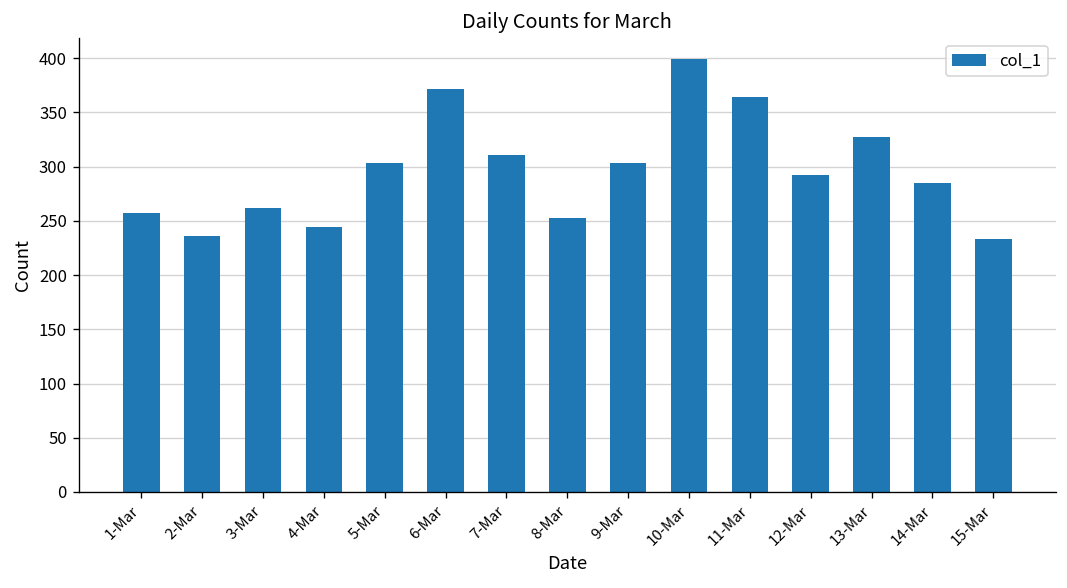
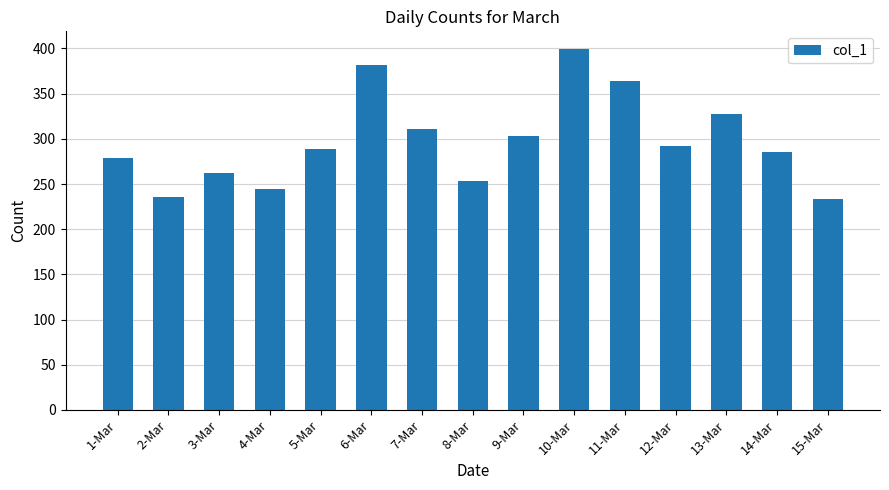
1-Mar: 260 -> 280
5-Mar: 300 -> 290
6-Mar: 370 -> 380
